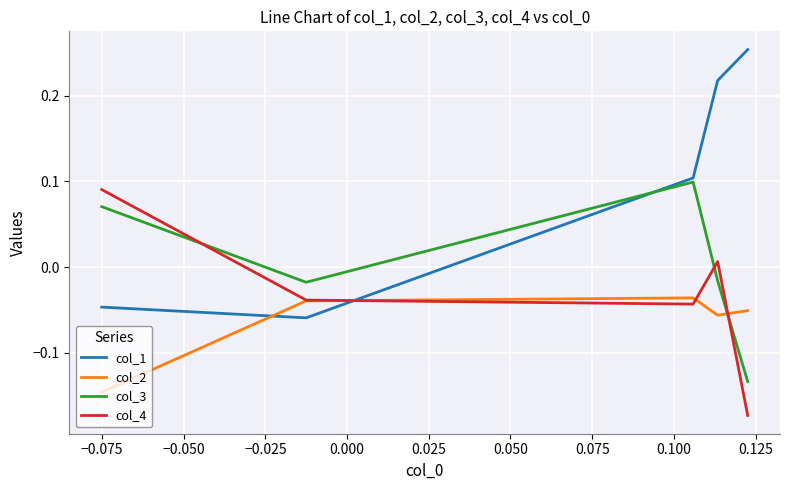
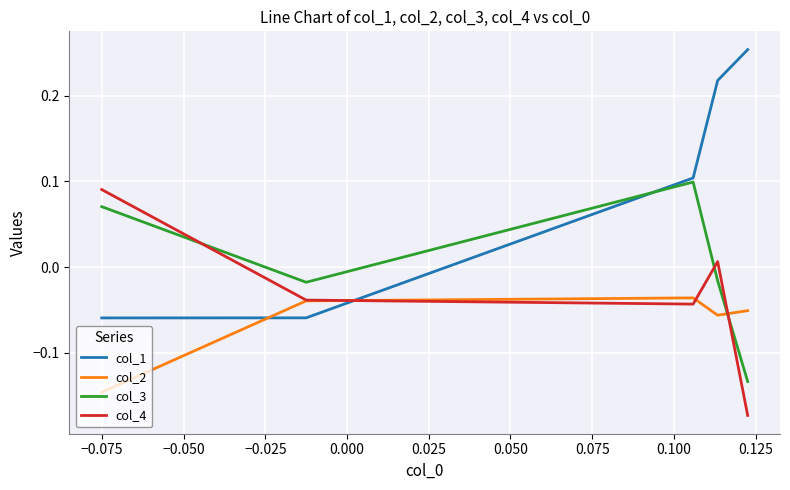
col_1, −0.075: -0.05 -> -0.06
